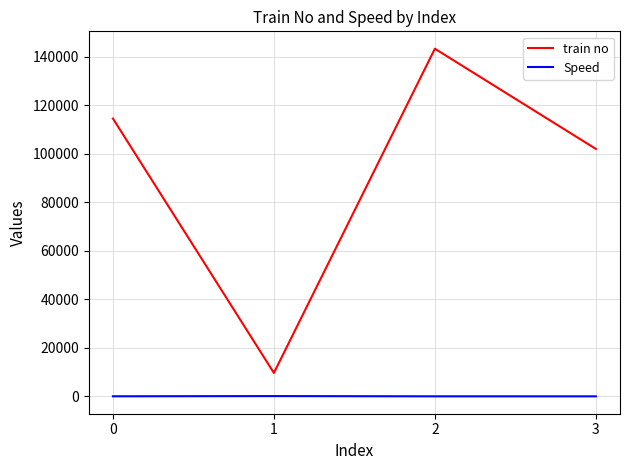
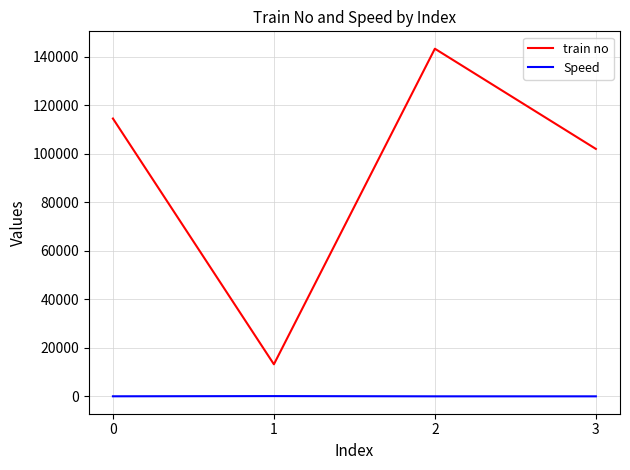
train no, 1: 10000 -> 13000
